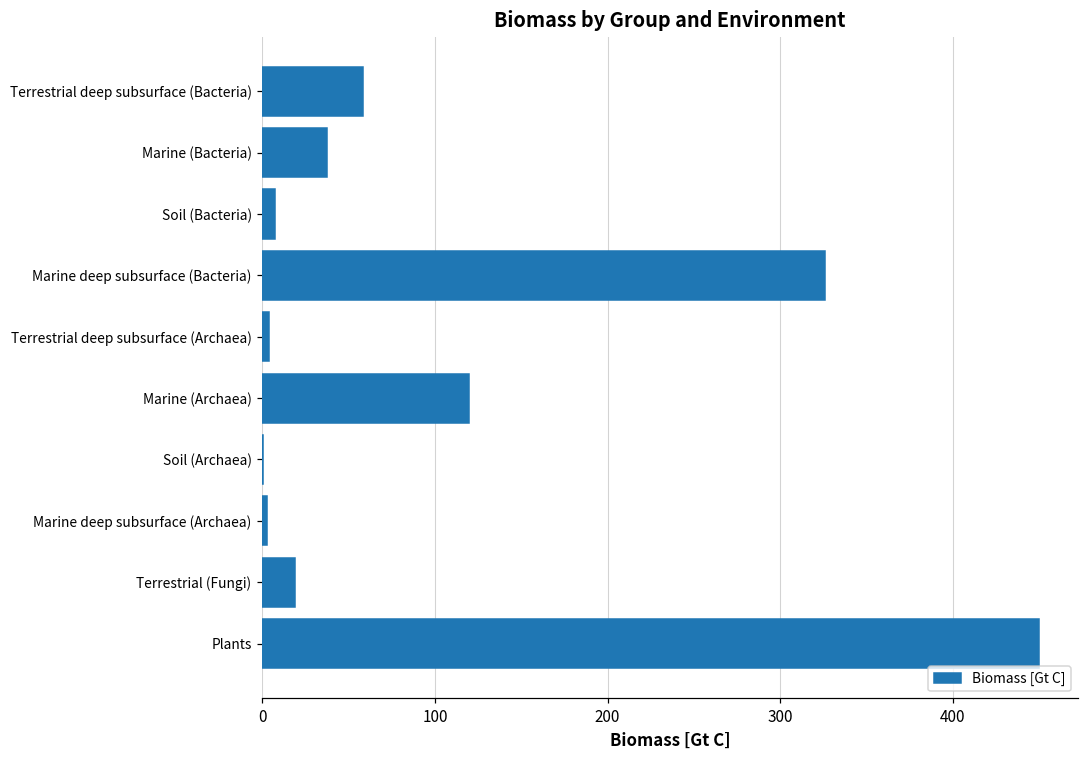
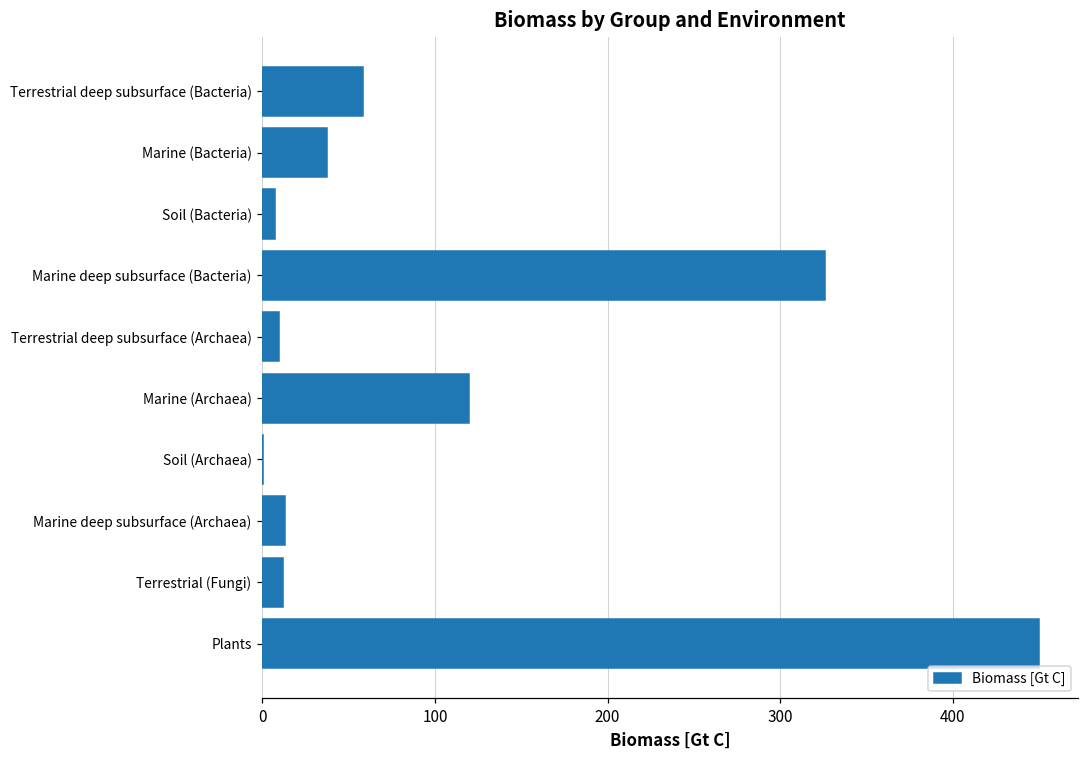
Terrestrial deep subsurface (Archaea): 4 -> 10
Marine deep subsurface (Archaea): 3 -> 13
Terrestrial (Fungi): 19 -> 12
